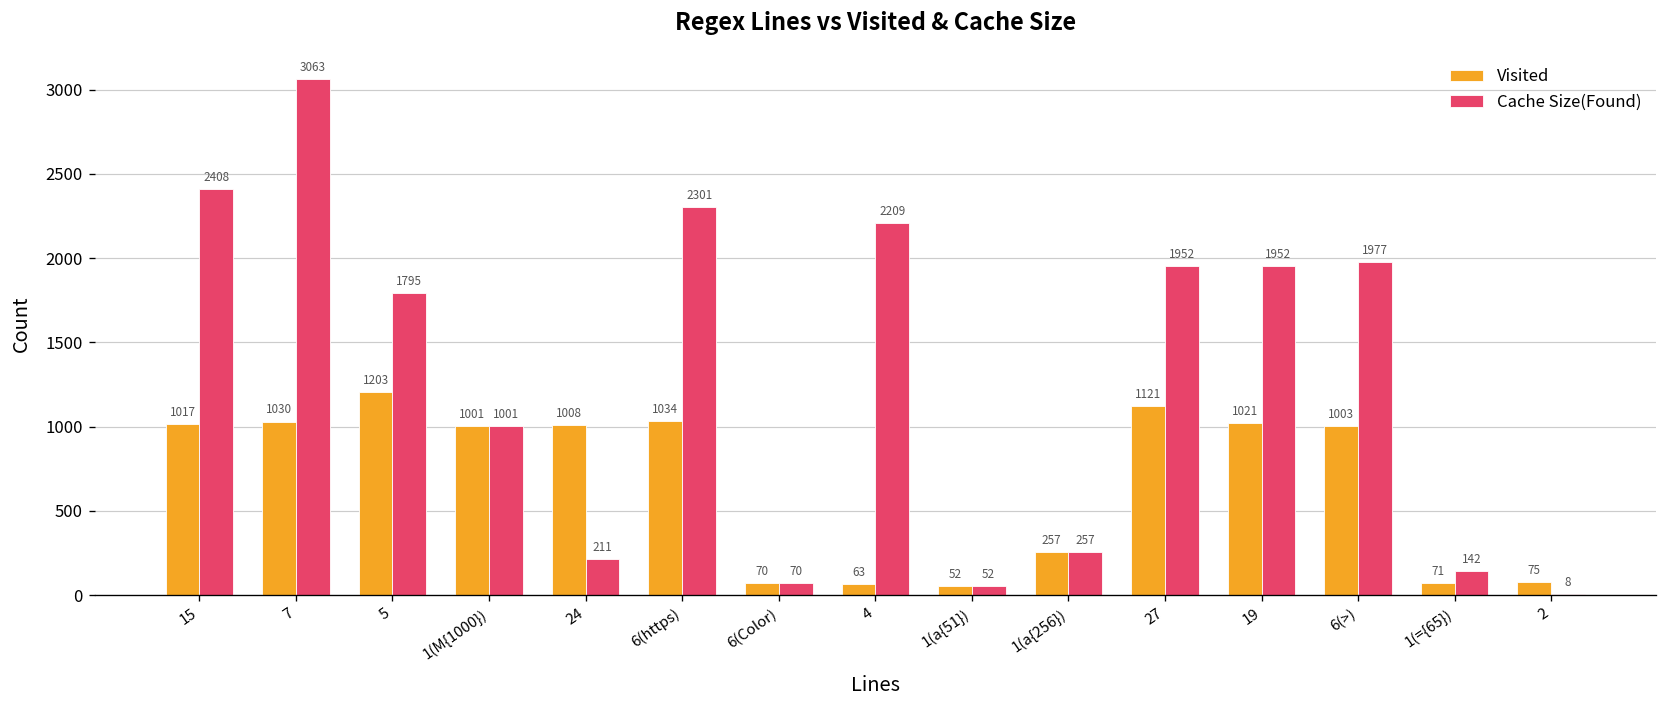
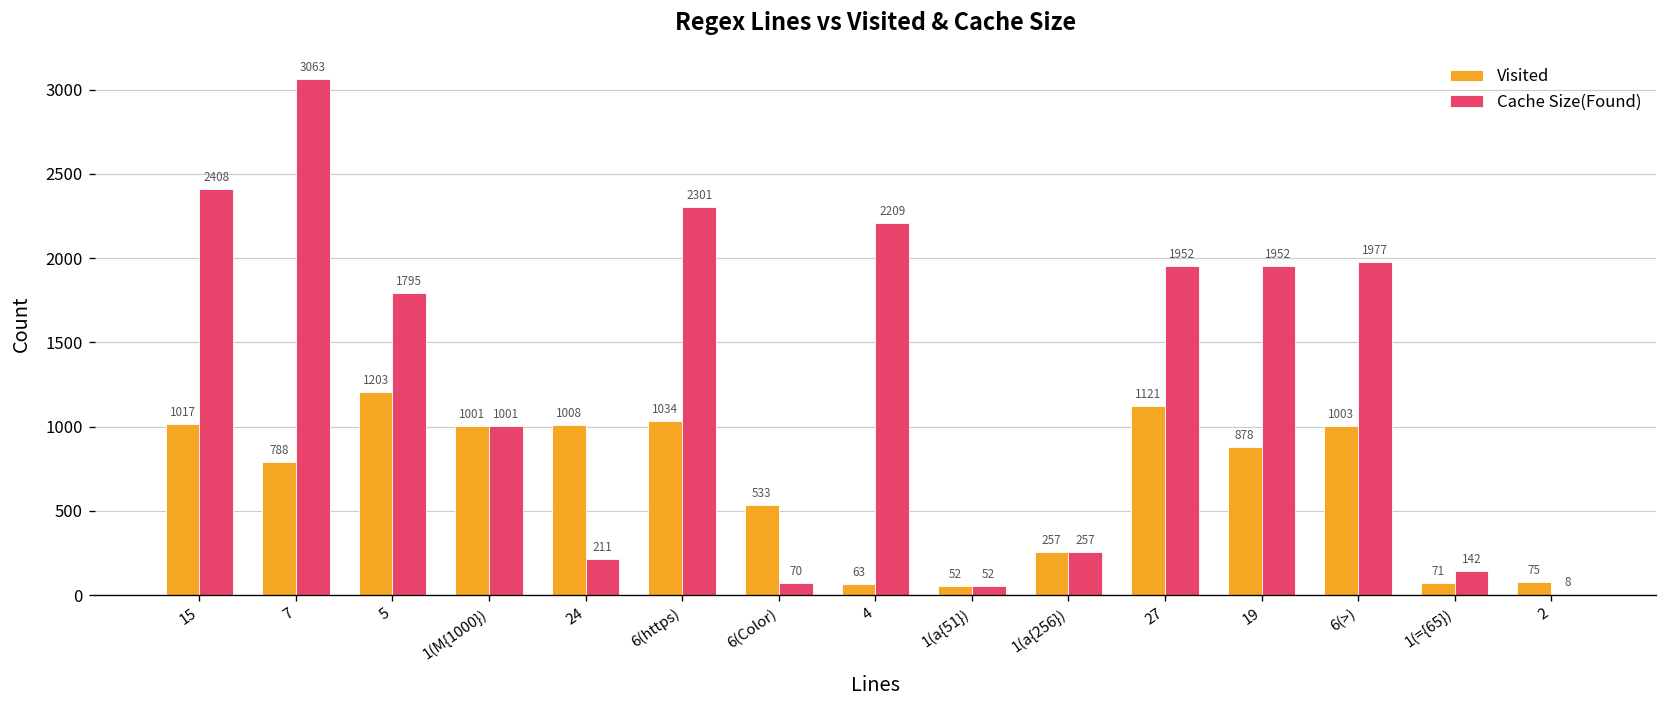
Visited, 7: 1030 -> 788
Visited, 6(Color): 70 -> 533
Visited, 19: 1021 -> 878
